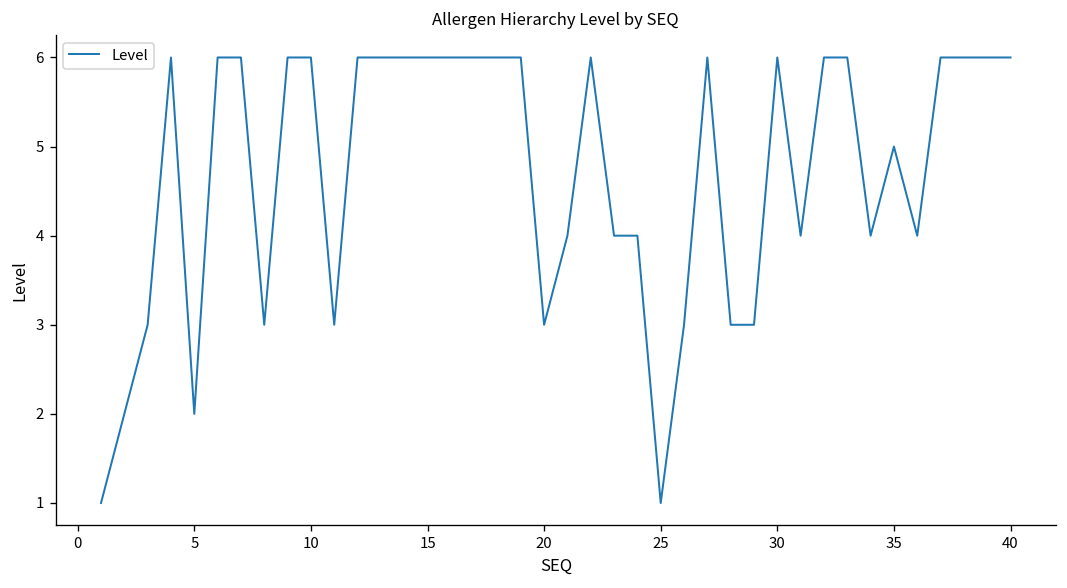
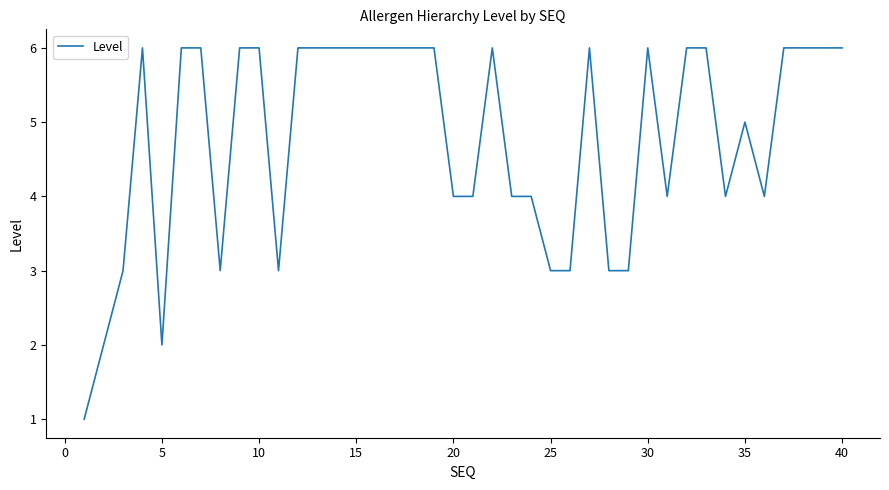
20: 3 -> 4
25: 1 -> 3
